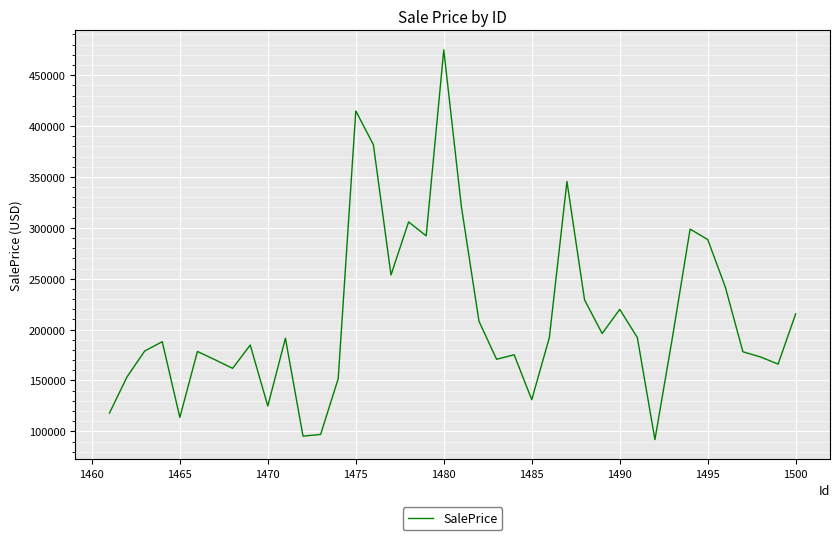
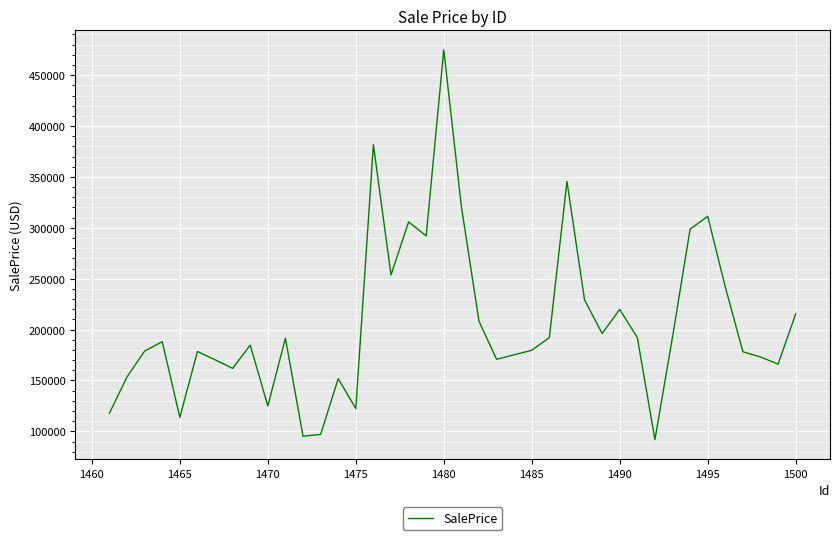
1475: 415000 -> 122000
1485: 131000 -> 180000
1495: 288000 -> 311000
